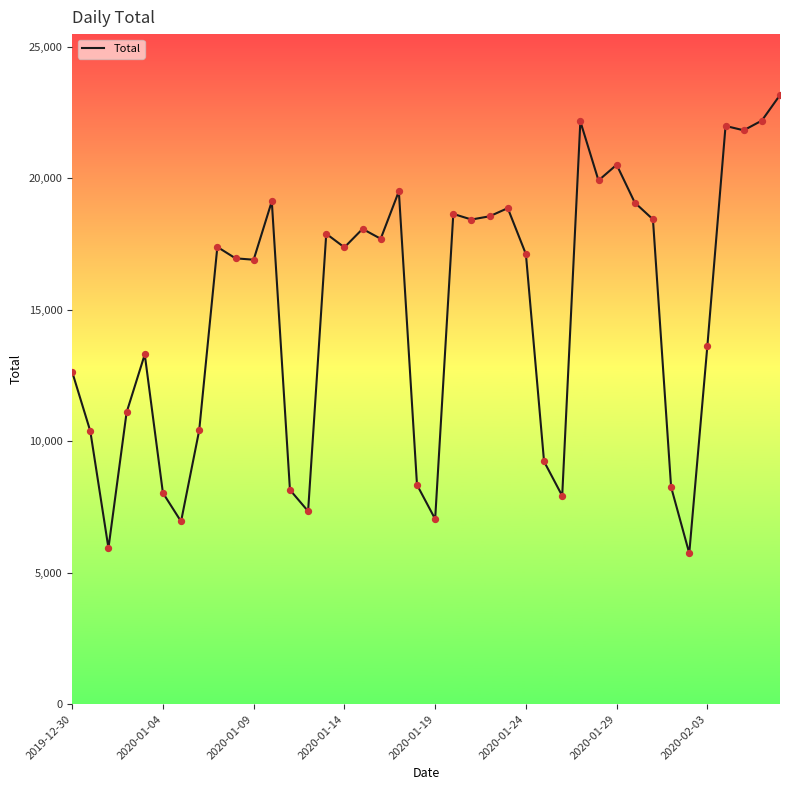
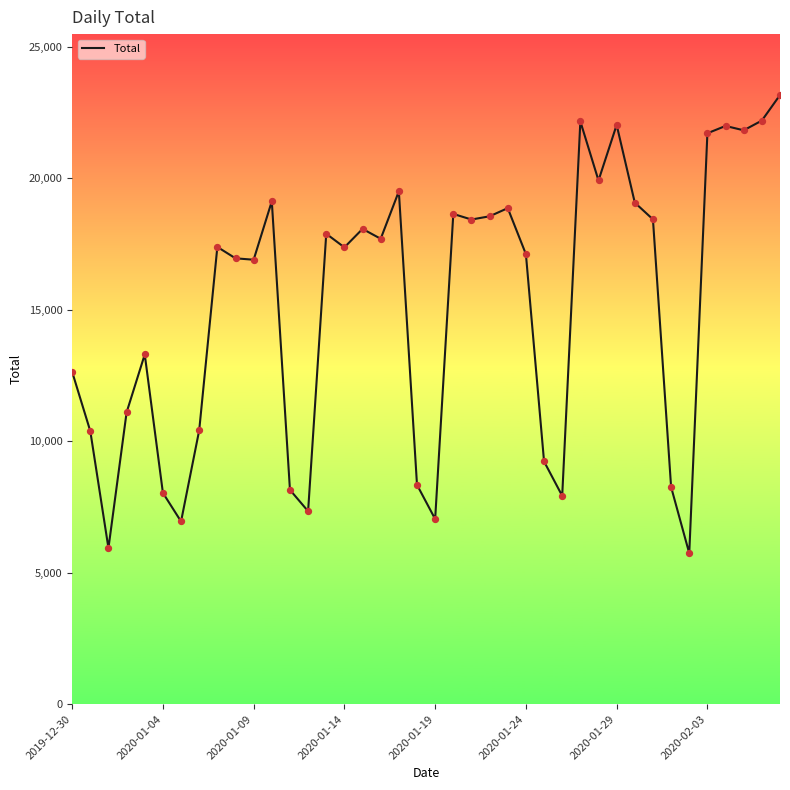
2020-01-29: 20,500 -> 22,000
2020-02-03: 13,600 -> 21,700
